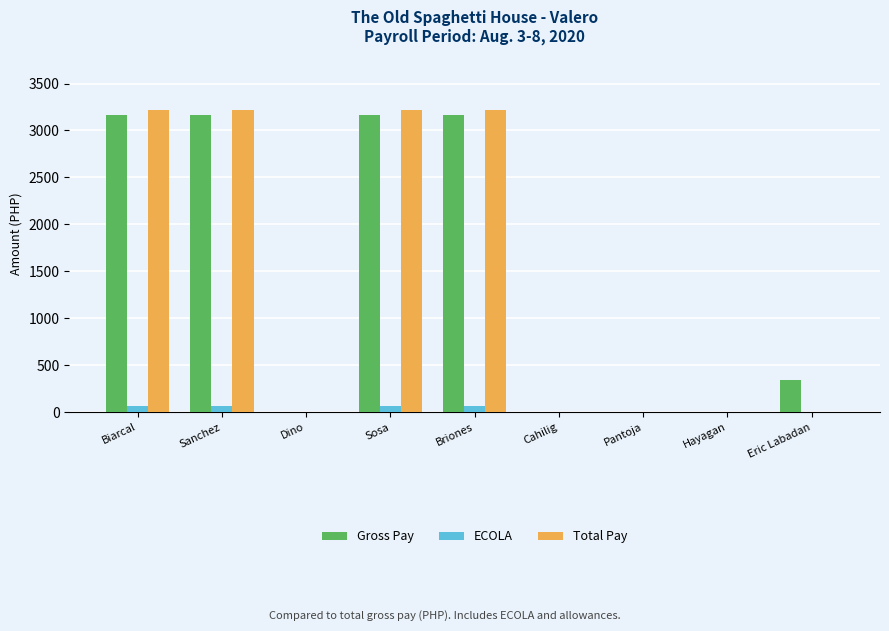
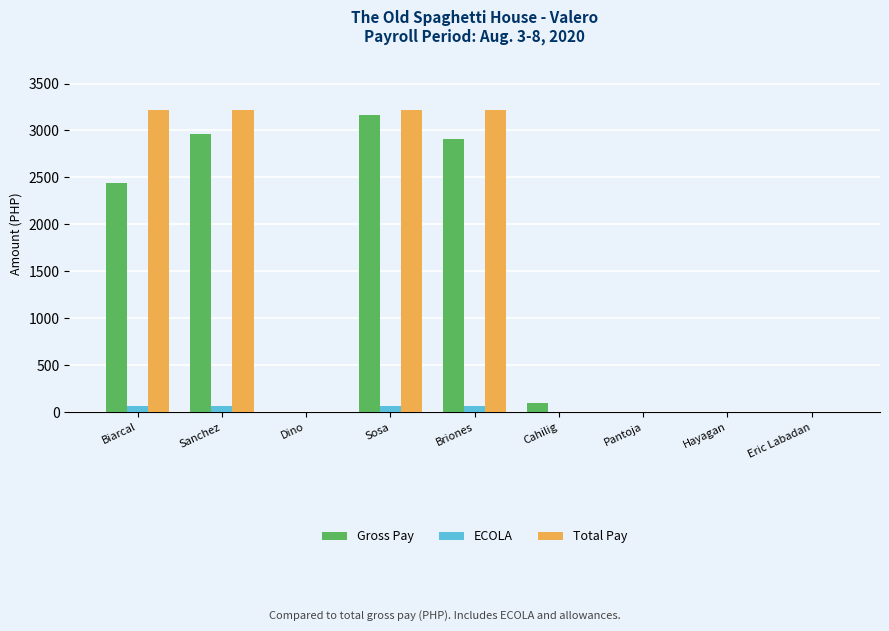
Gross Pay, Biarcal: 3200 -> 2400
Gross Pay, Sanchez: 3200 -> 3000
Gross Pay, Briones: 3200 -> 2900
Gross Pay, Cahilig: 0 -> 100
Gross Pay, Eric Labadan: 300 -> 0
